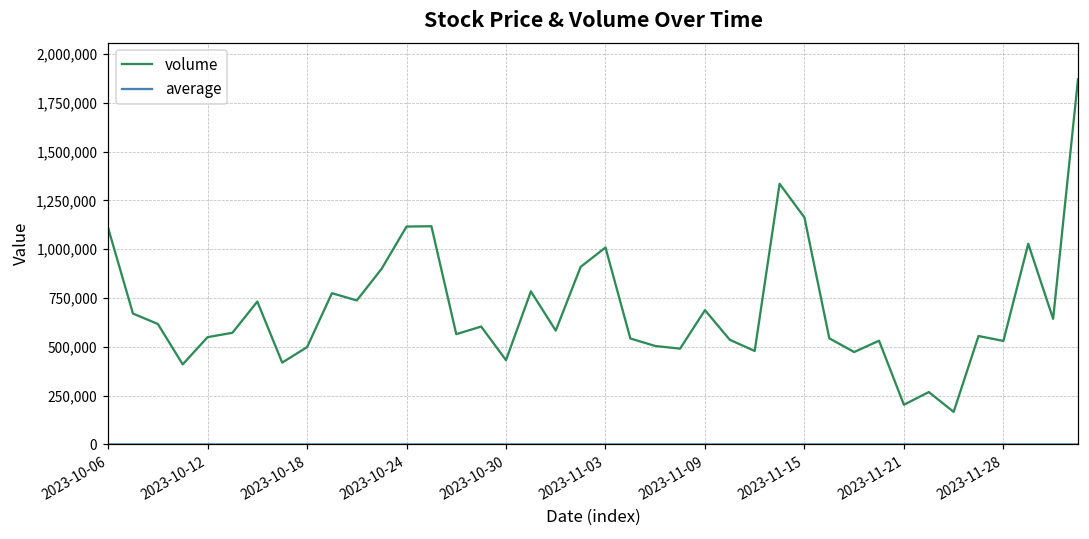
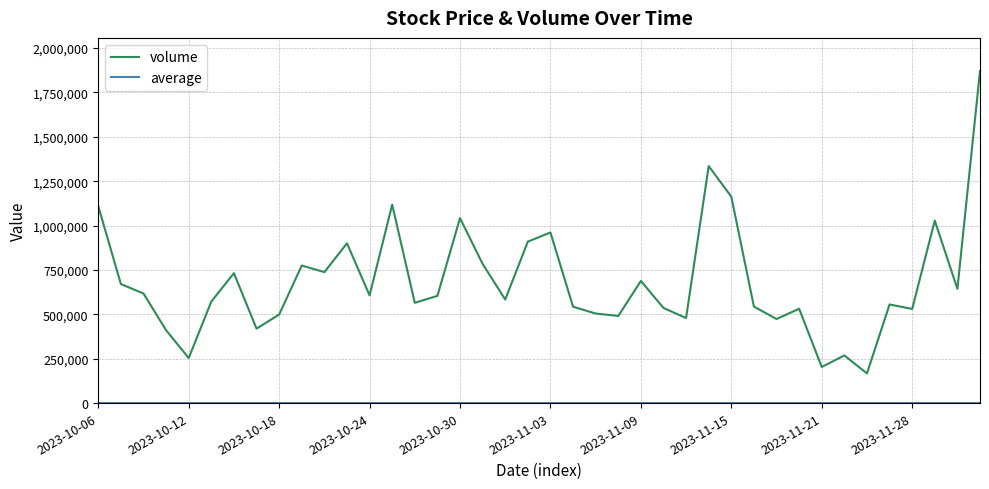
volume, 2023-10-12: 550,000 -> 250,000
volume, 2023-10-24: 1,120,000 -> 610,000
volume, 2023-10-30: 430,000 -> 1,040,000
volume, 2023-11-03: 1,010,000 -> 960,000
